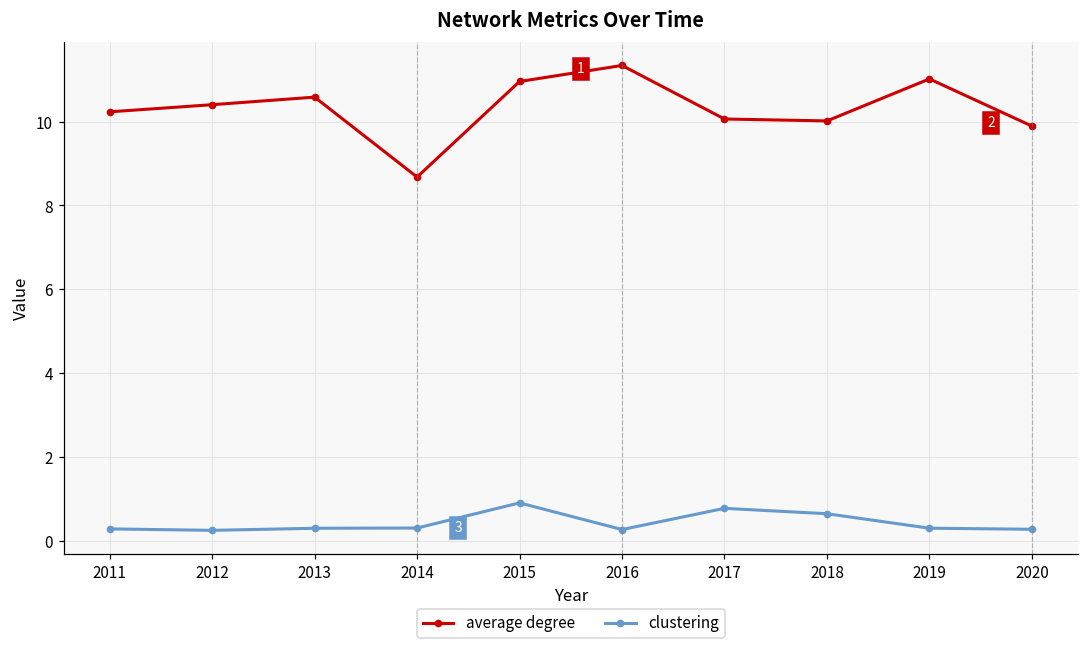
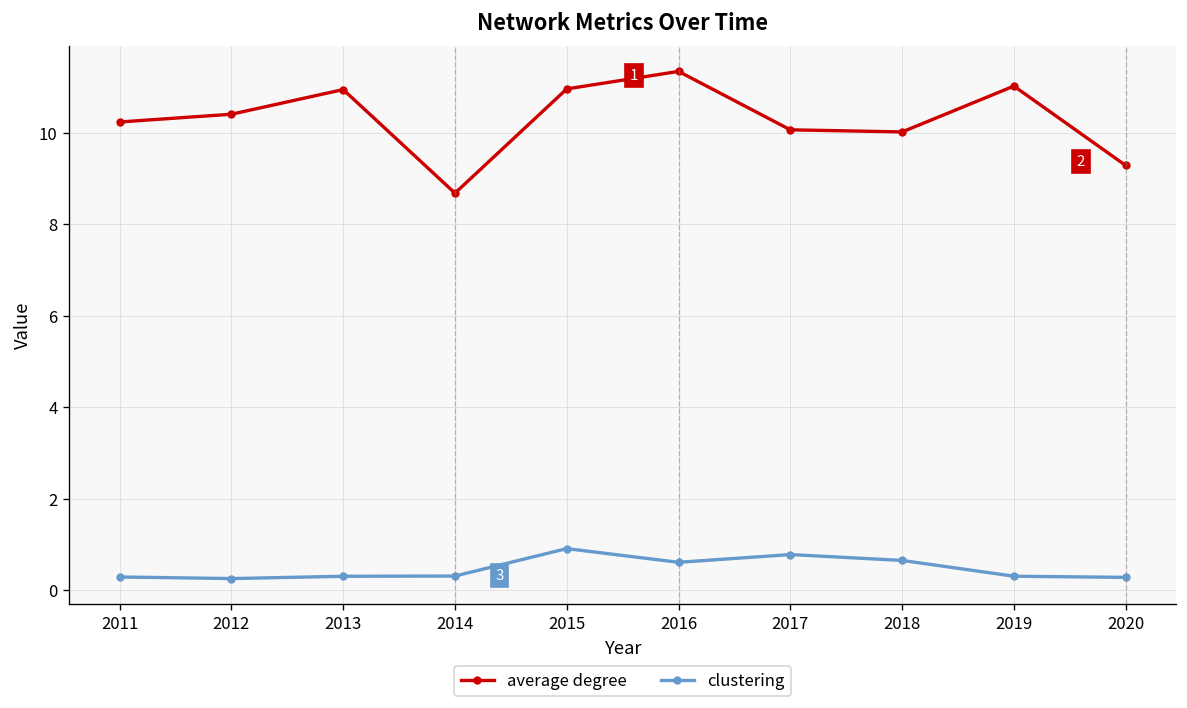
average degree, 2013: 10.6 -> 10.9
clustering, 2016: 0.3 -> 0.6
average degree, 2020: 9.9 -> 9.3
